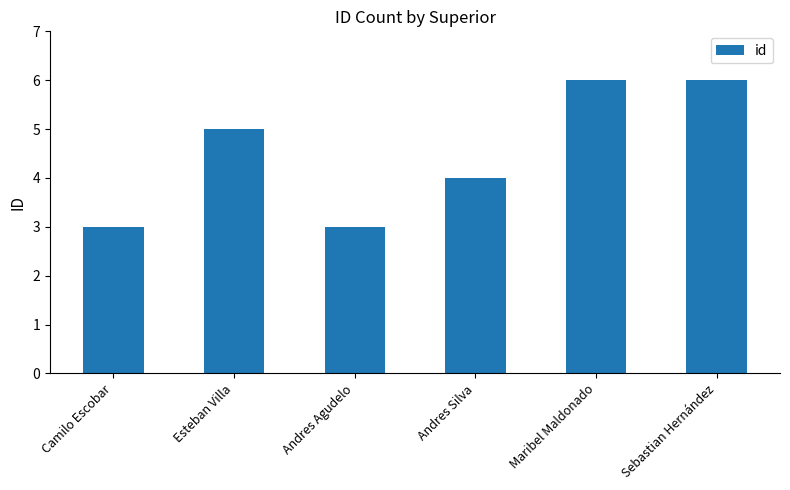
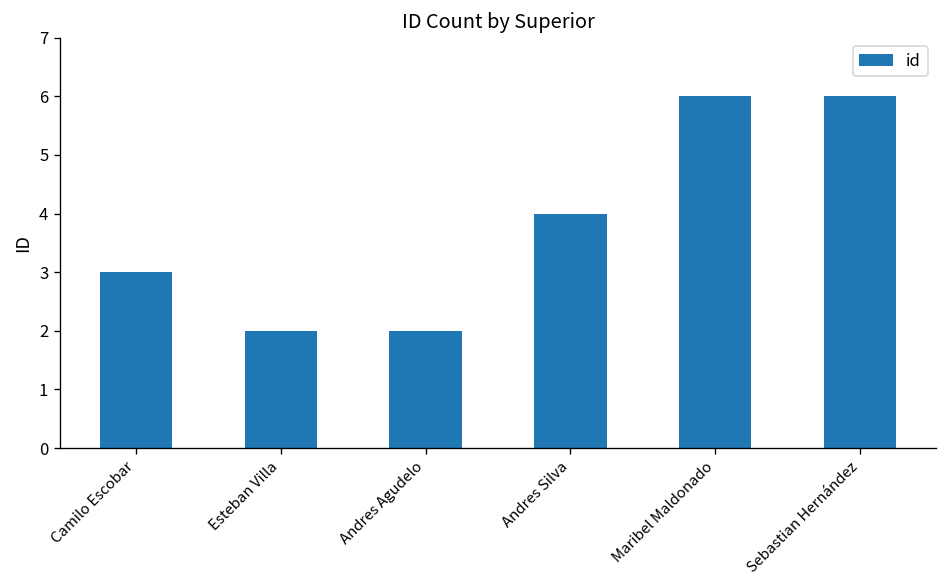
Esteban Villa: 5 -> 2
Andres Agudelo: 3 -> 2
